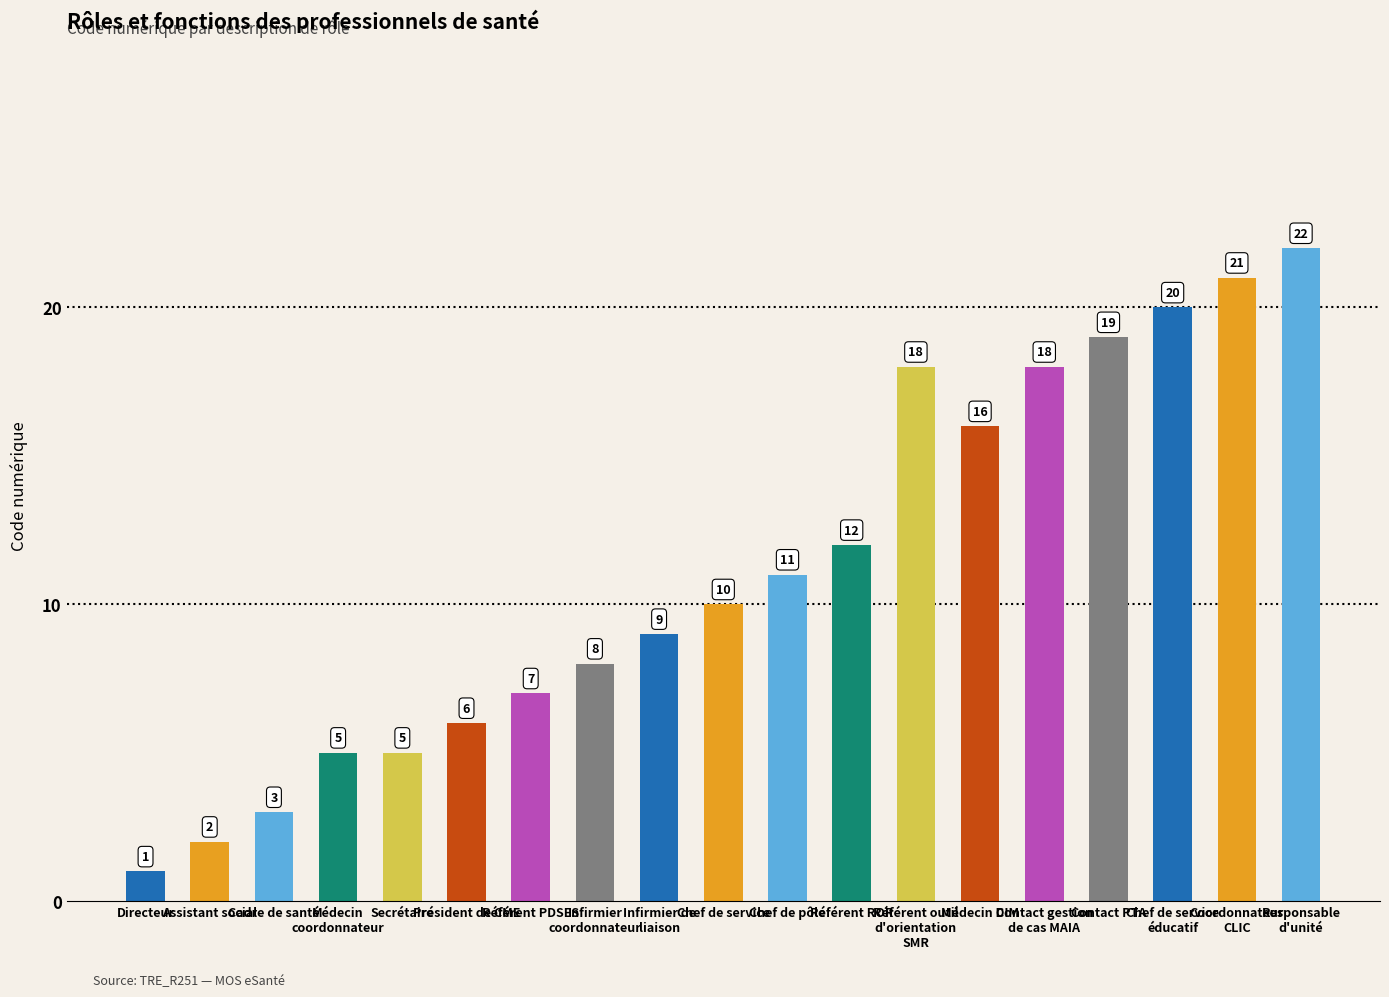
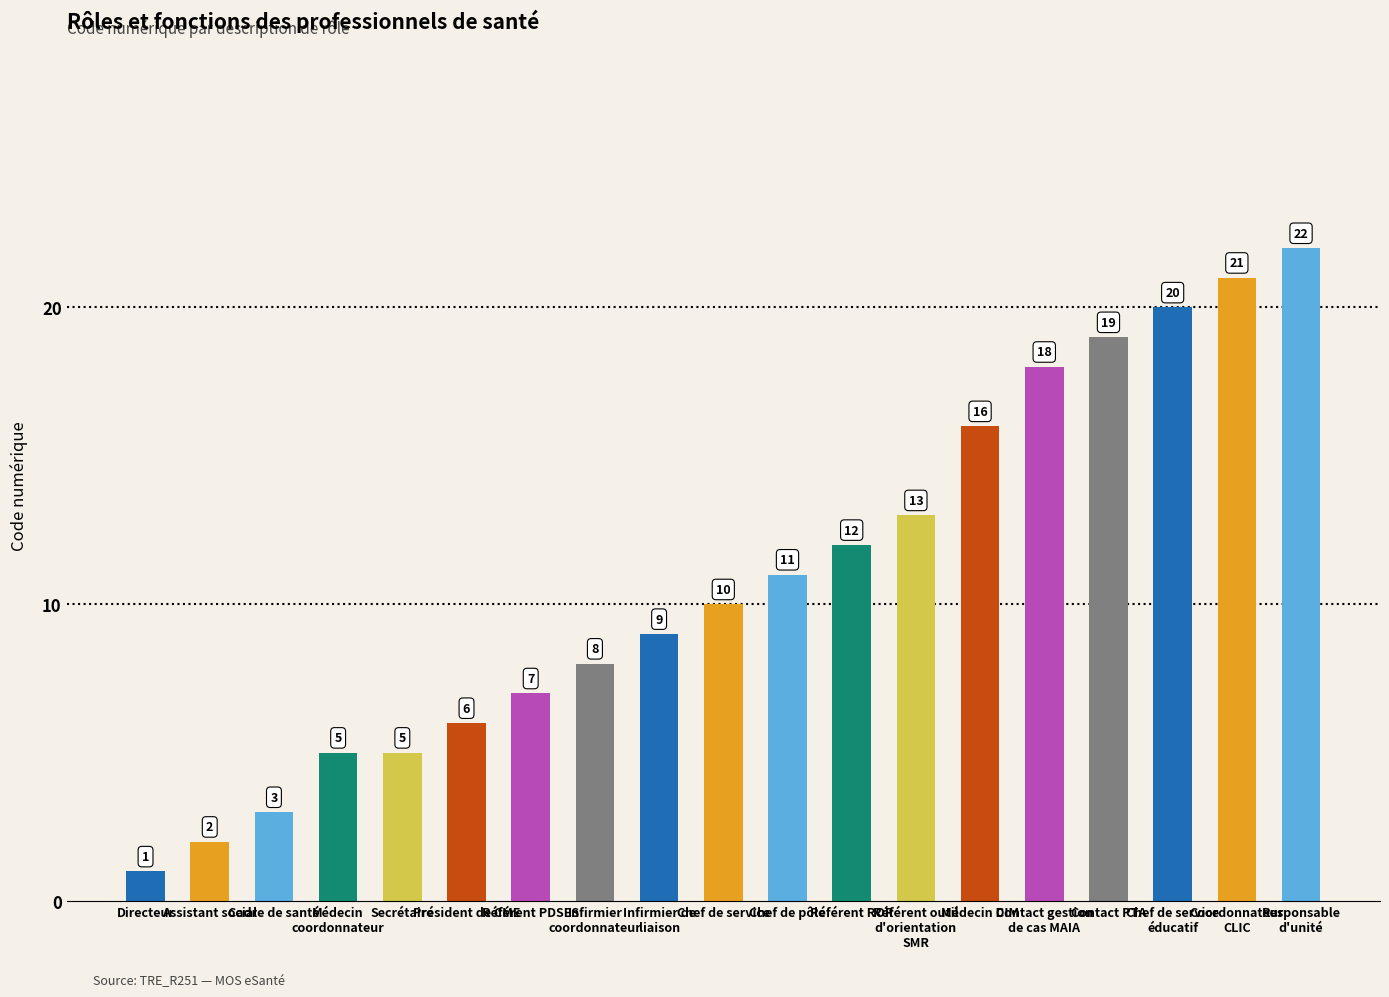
Référent outil d'orientation SMR: 18 -> 13
